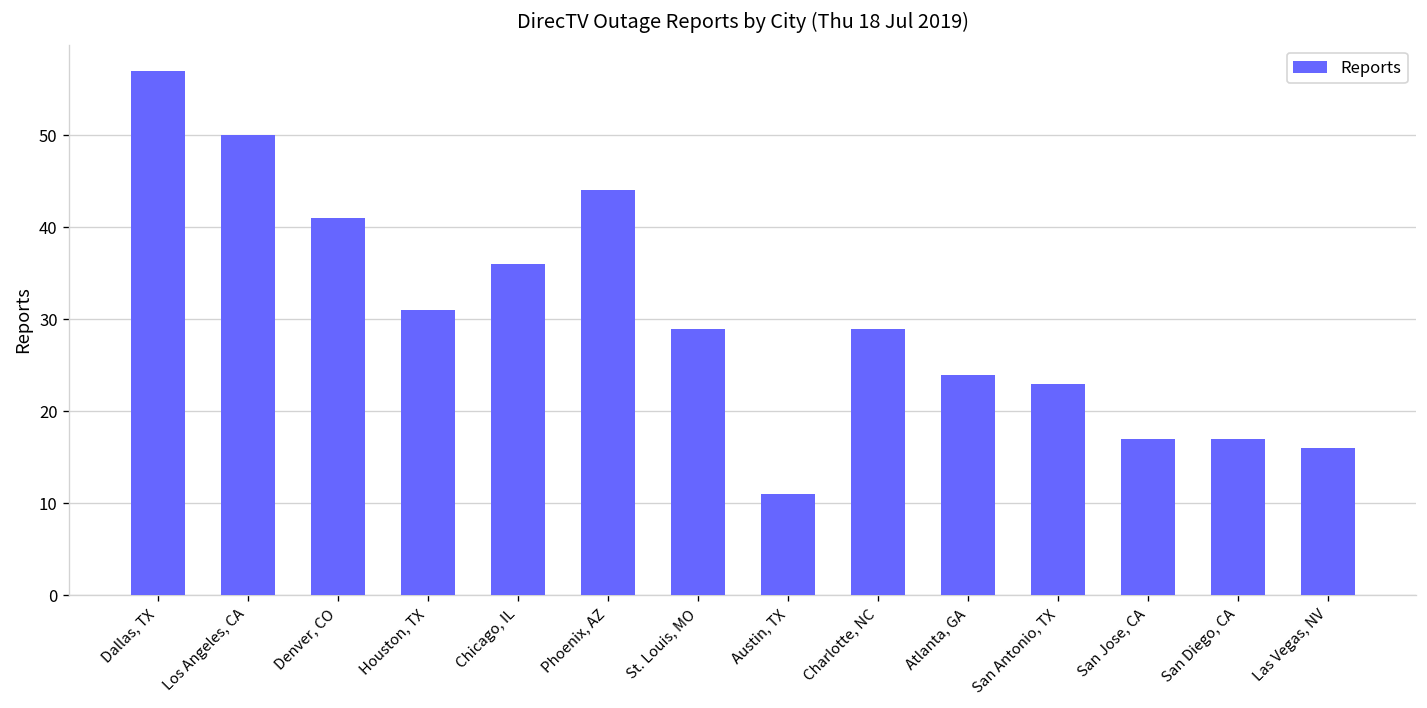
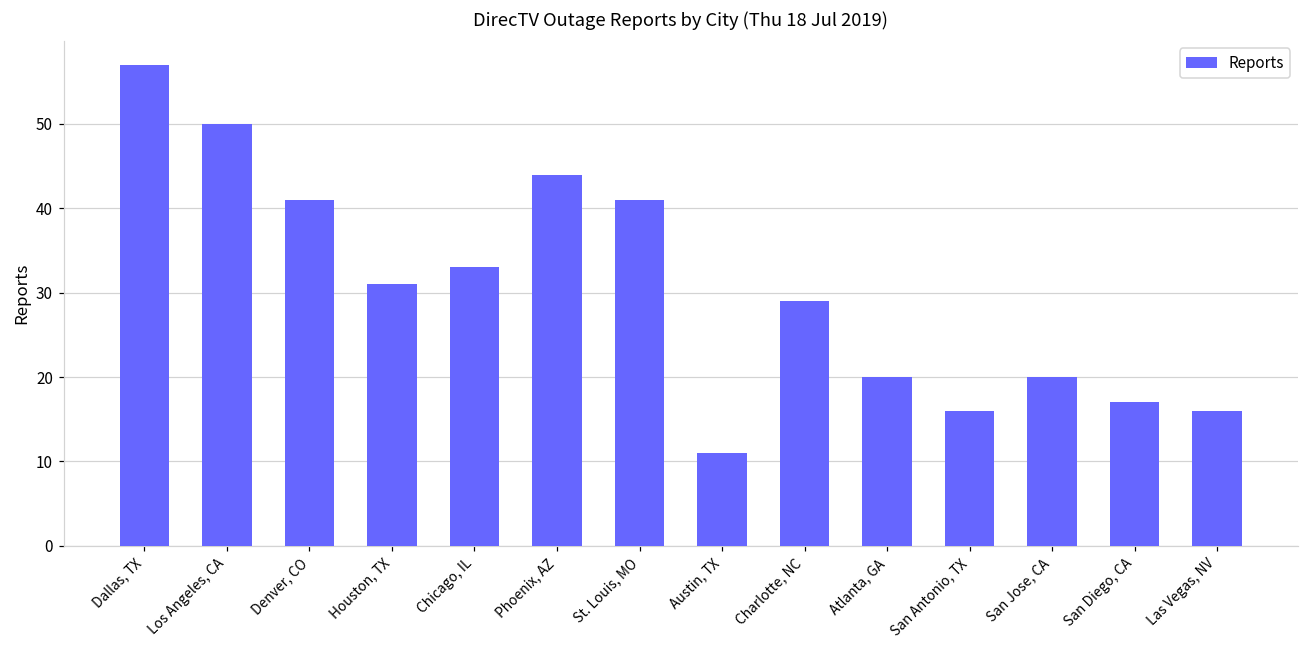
Chicago, IL: 36 -> 33
St. Louis, MO: 29 -> 41
Atlanta, GA: 24 -> 20
San Antonio, TX: 23 -> 16
San Jose, CA: 17 -> 20
